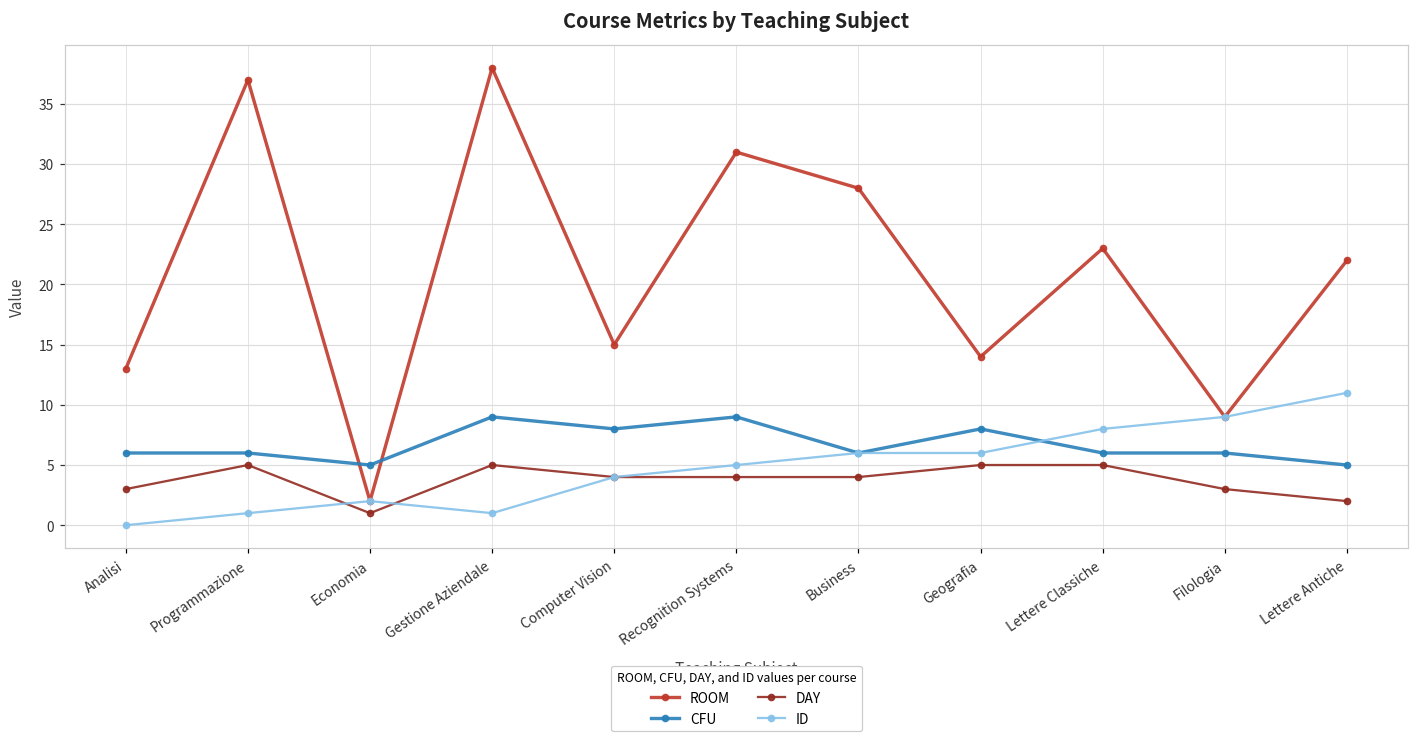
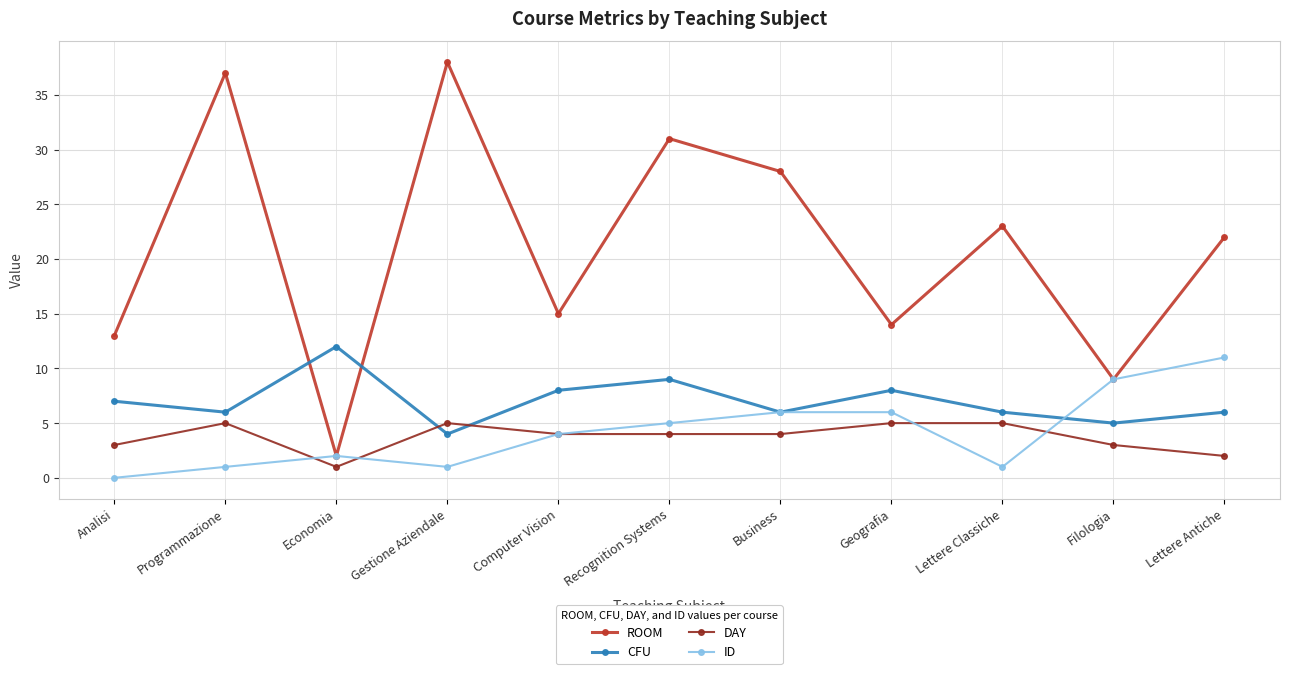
CFU, Analisi: 6 -> 7
CFU, Economia: 5 -> 12
CFU, Gestione Aziendale: 9 -> 4
ID, Lettere Classiche: 8 -> 1
CFU, Filologia: 6 -> 5
CFU, Lettere Antiche: 5 -> 6
